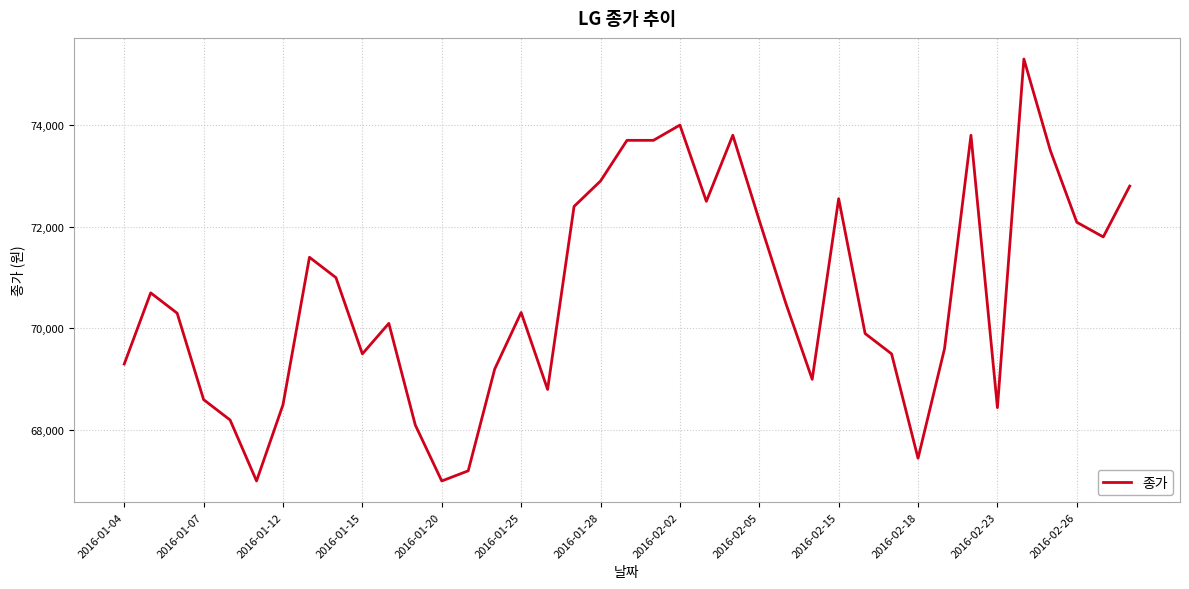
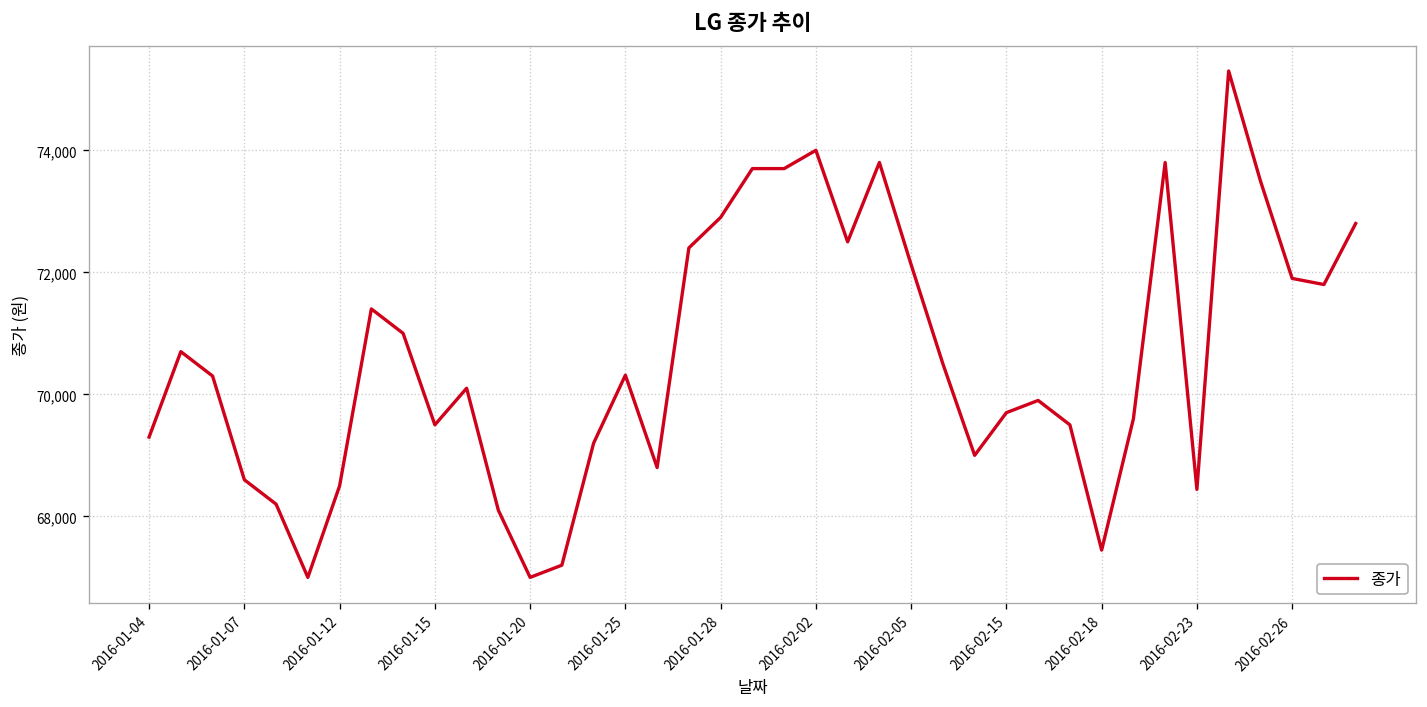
2016-02-15: 72,600 -> 69,700
2016-02-26: 72,100 -> 71,900
